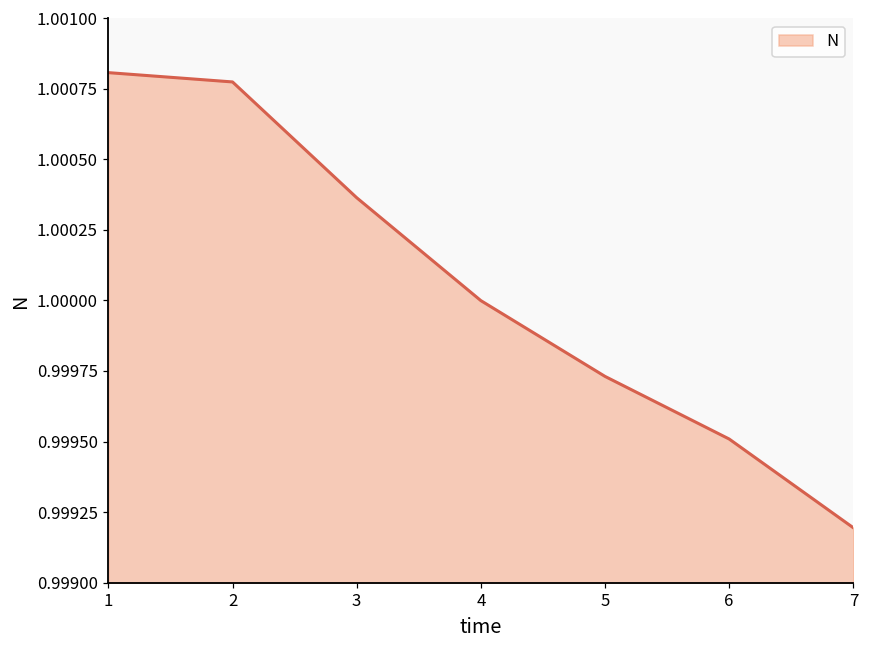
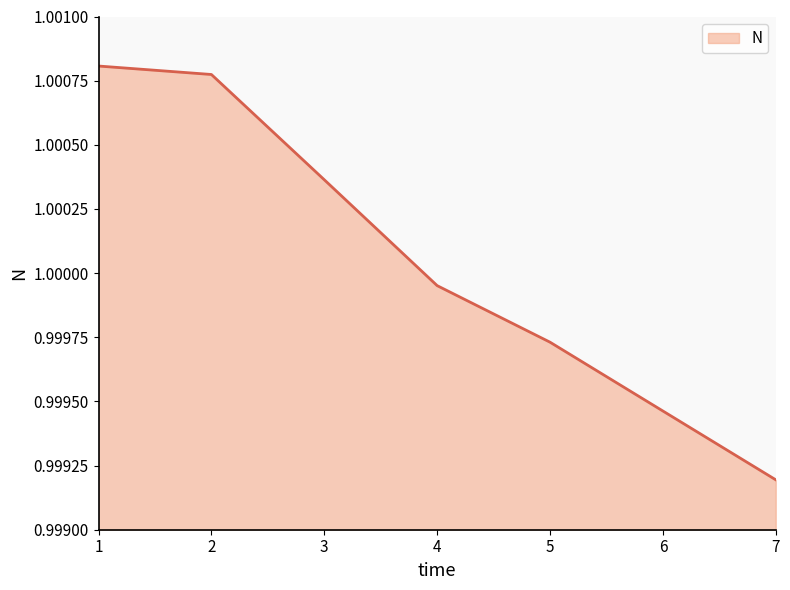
4: 1.00000 -> 0.99995
6: 0.99951 -> 0.99946
